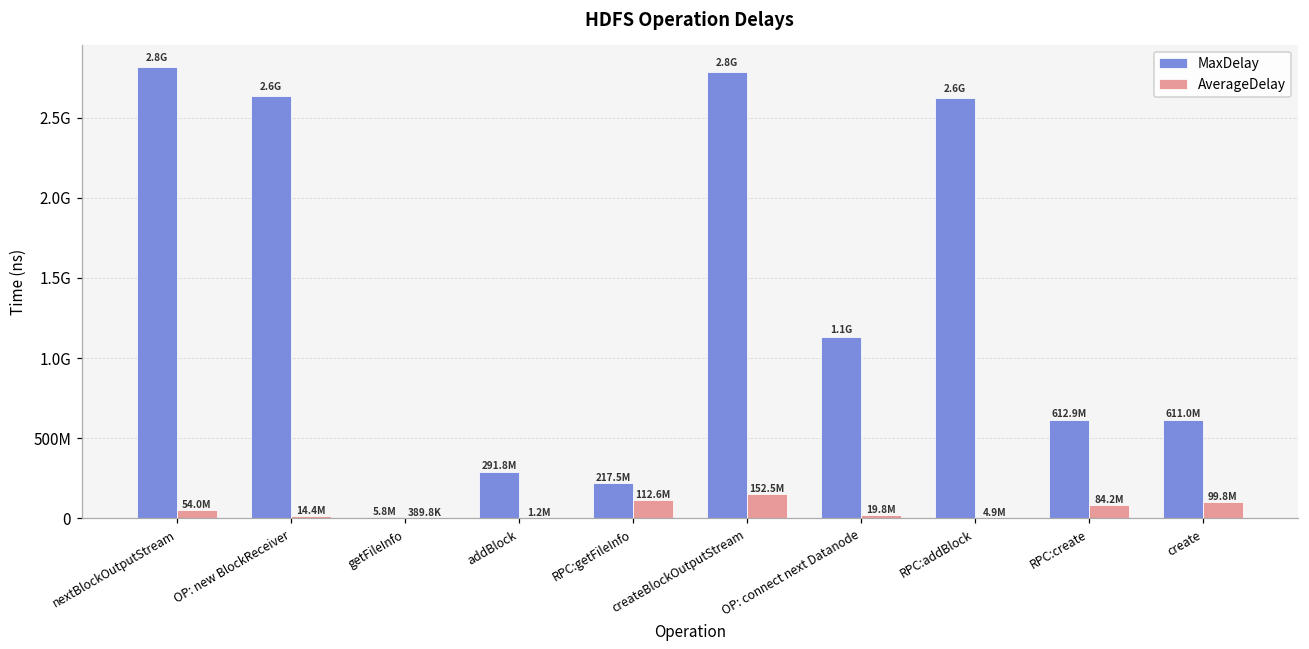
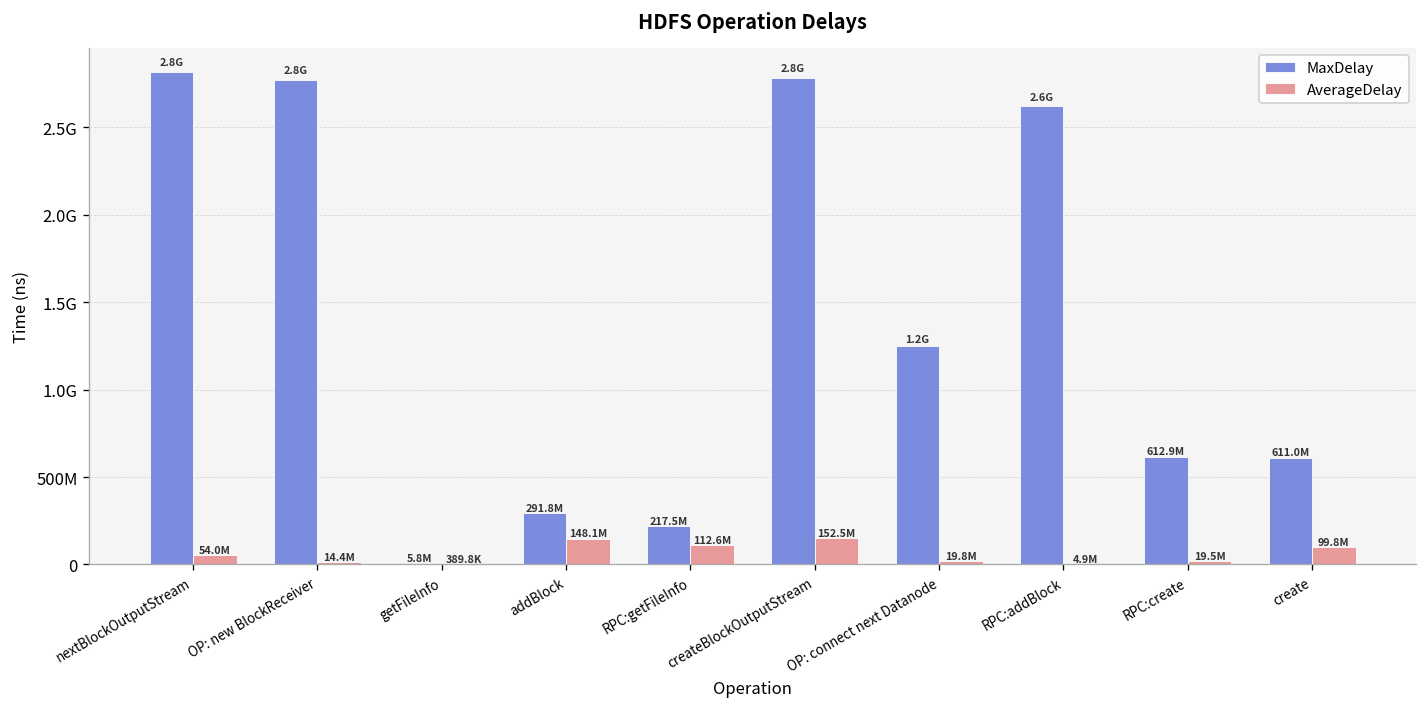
MaxDelay, OP: new BlockReceiver: 2.6G -> 2.8G
AverageDelay, addBlock: 1.2M -> 148.1M
MaxDelay, OP: connect next Datanode: 1.1G -> 1.2G
AverageDelay, RPC:create: 84.2M -> 19.5M
